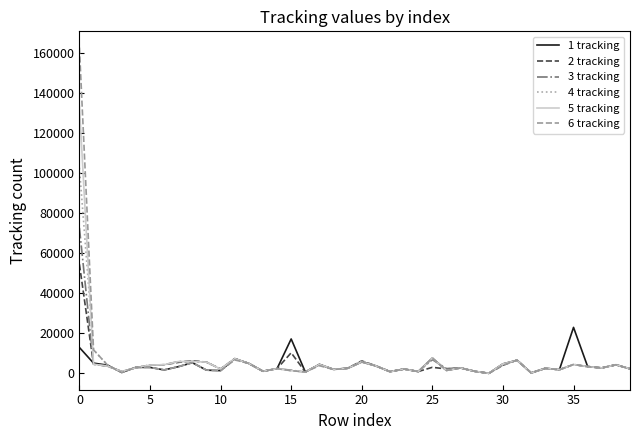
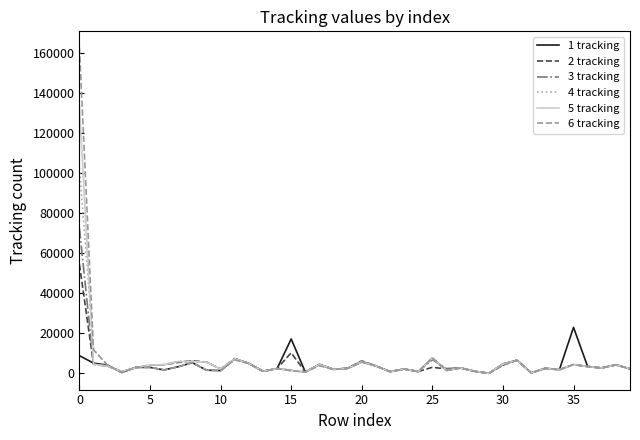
1 tracking, 0: 13000 -> 9000
